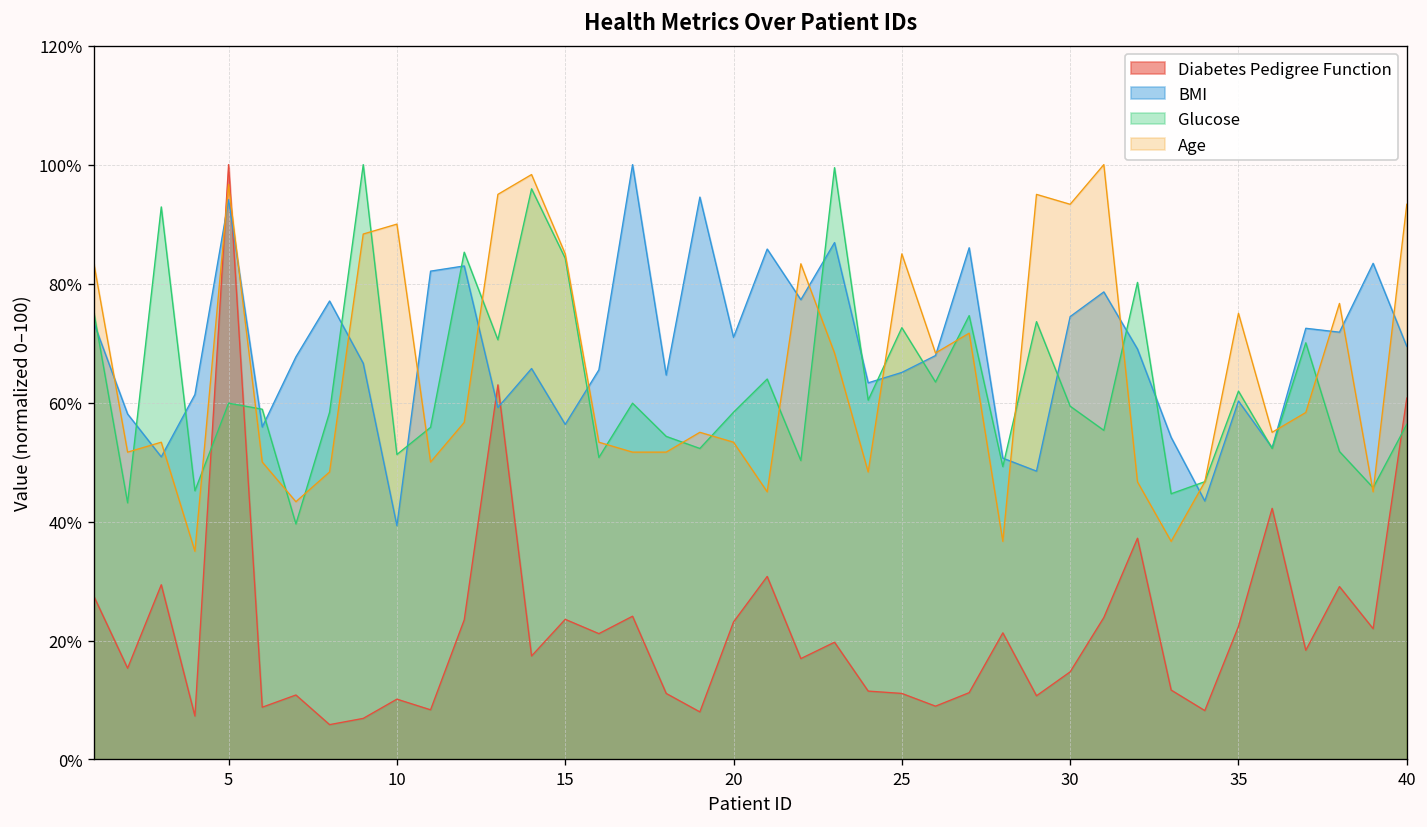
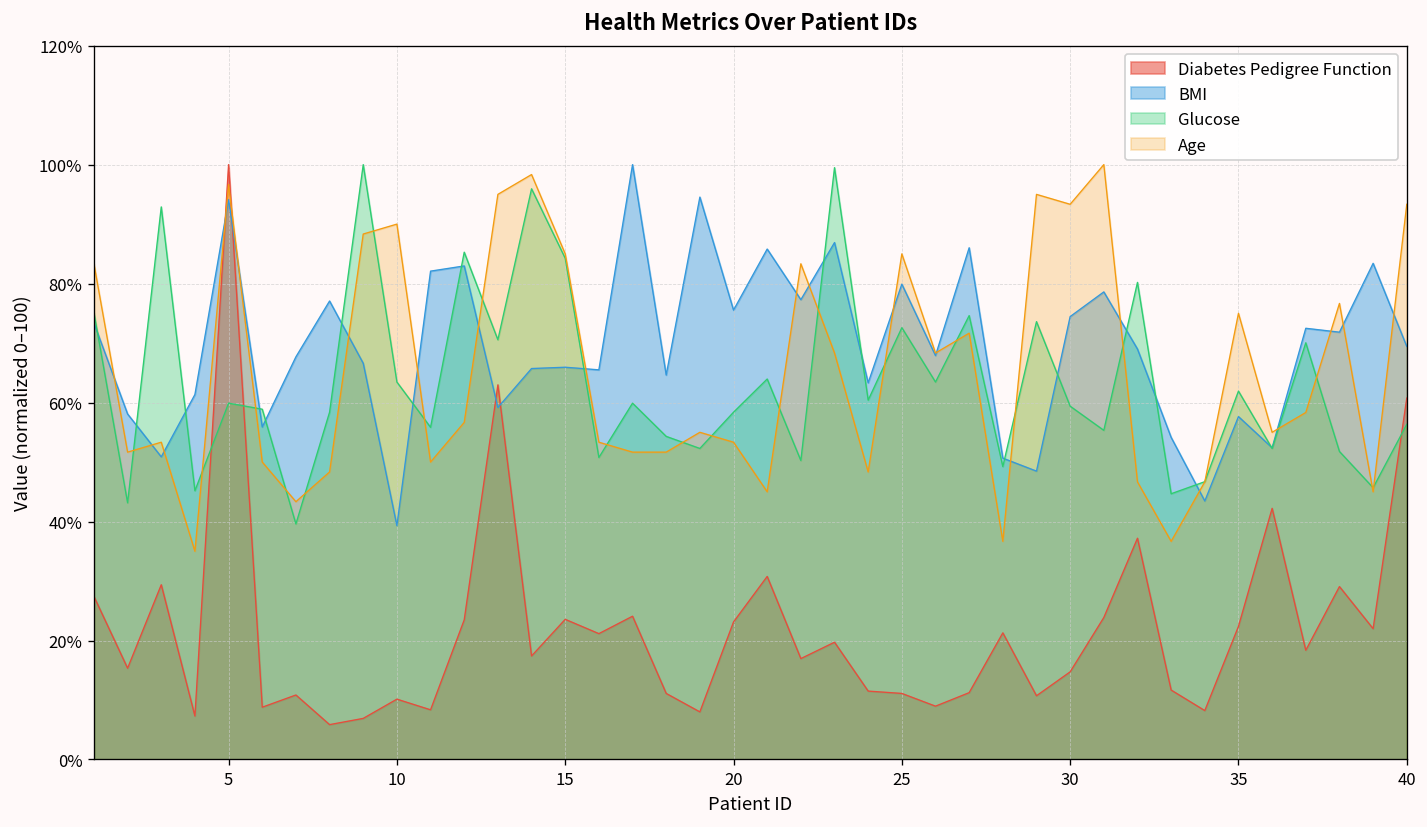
Glucose, 10: 51% -> 63%
BMI, 15: 56% -> 66%
BMI, 20: 71% -> 76%
BMI, 25: 65% -> 80%
BMI, 35: 60% -> 58%
